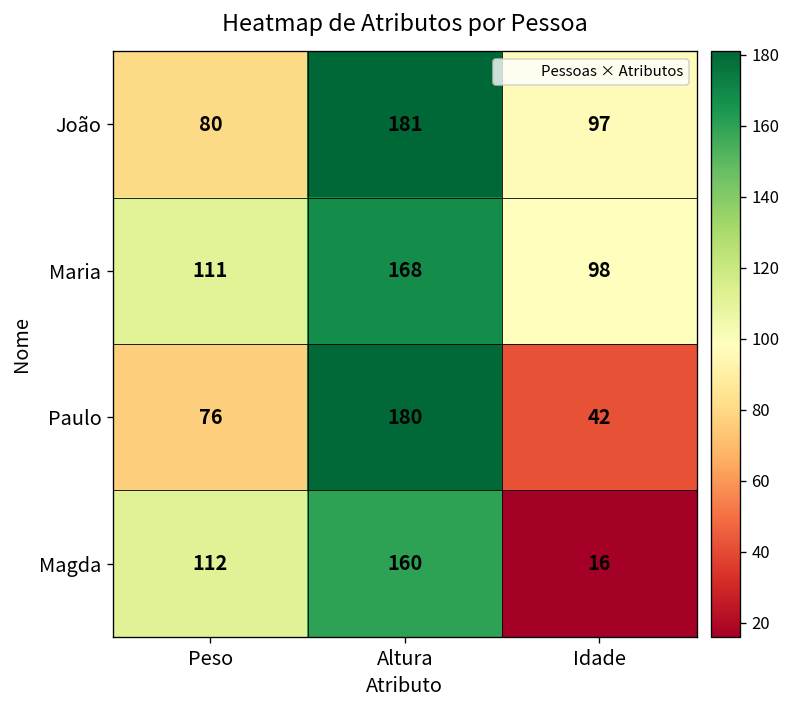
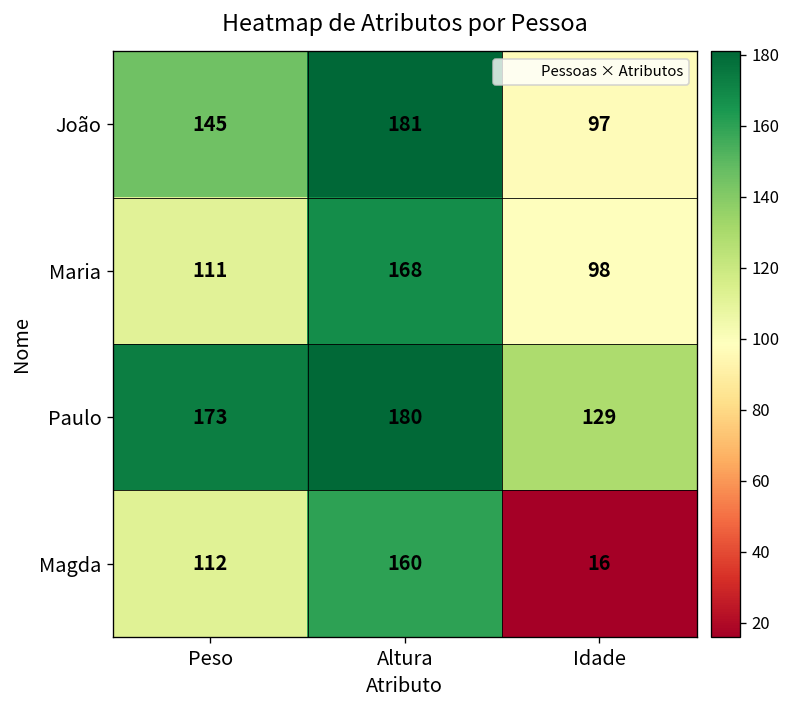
João, Peso: 80 -> 145
Paulo, Peso: 76 -> 173
Paulo, Idade: 42 -> 129
